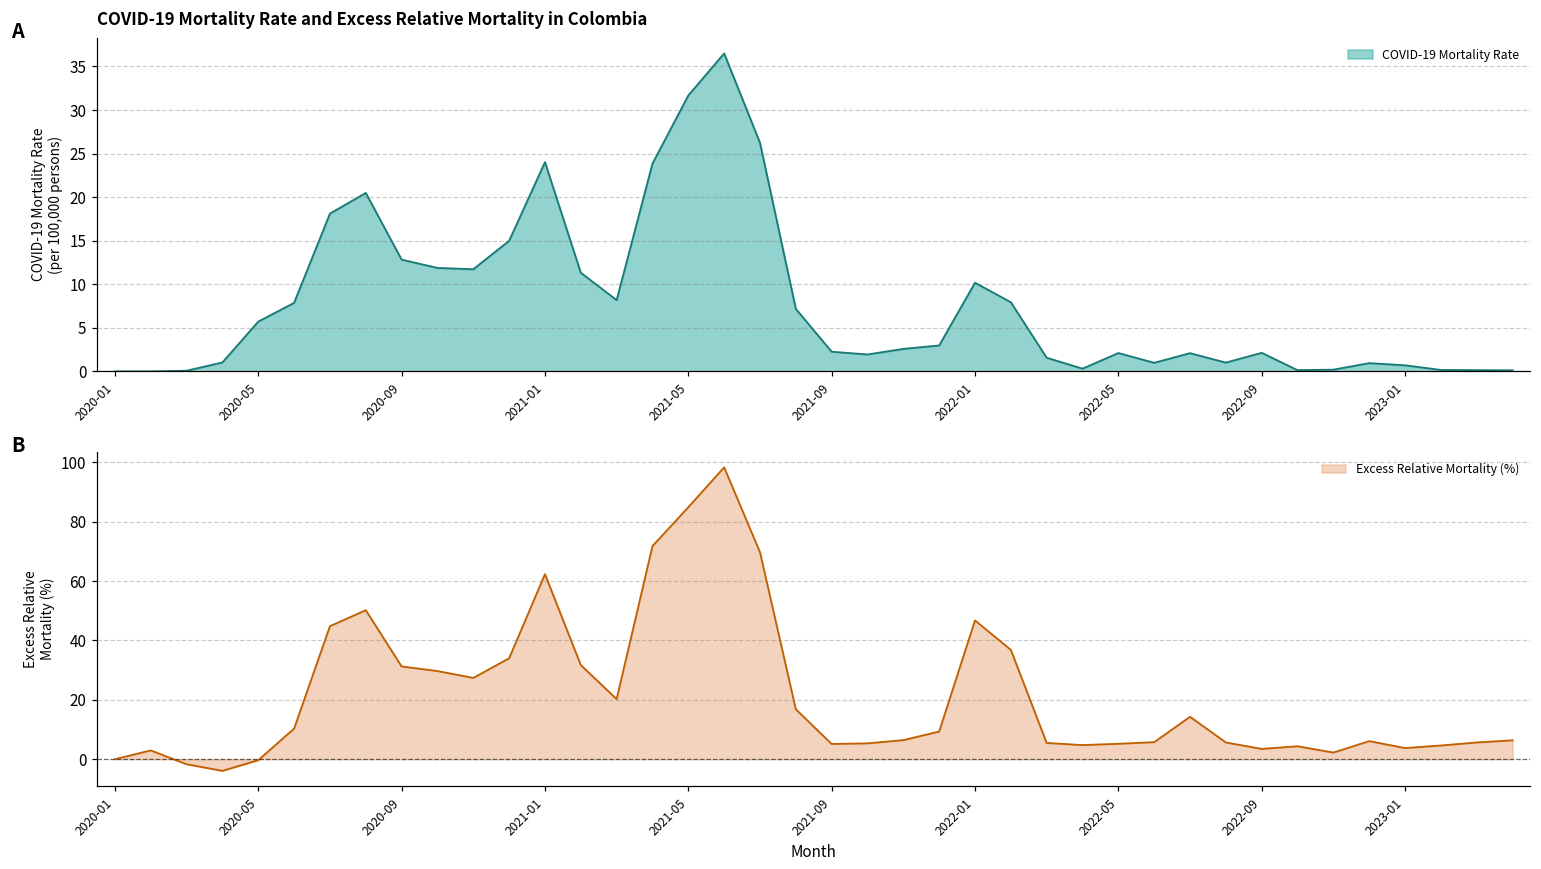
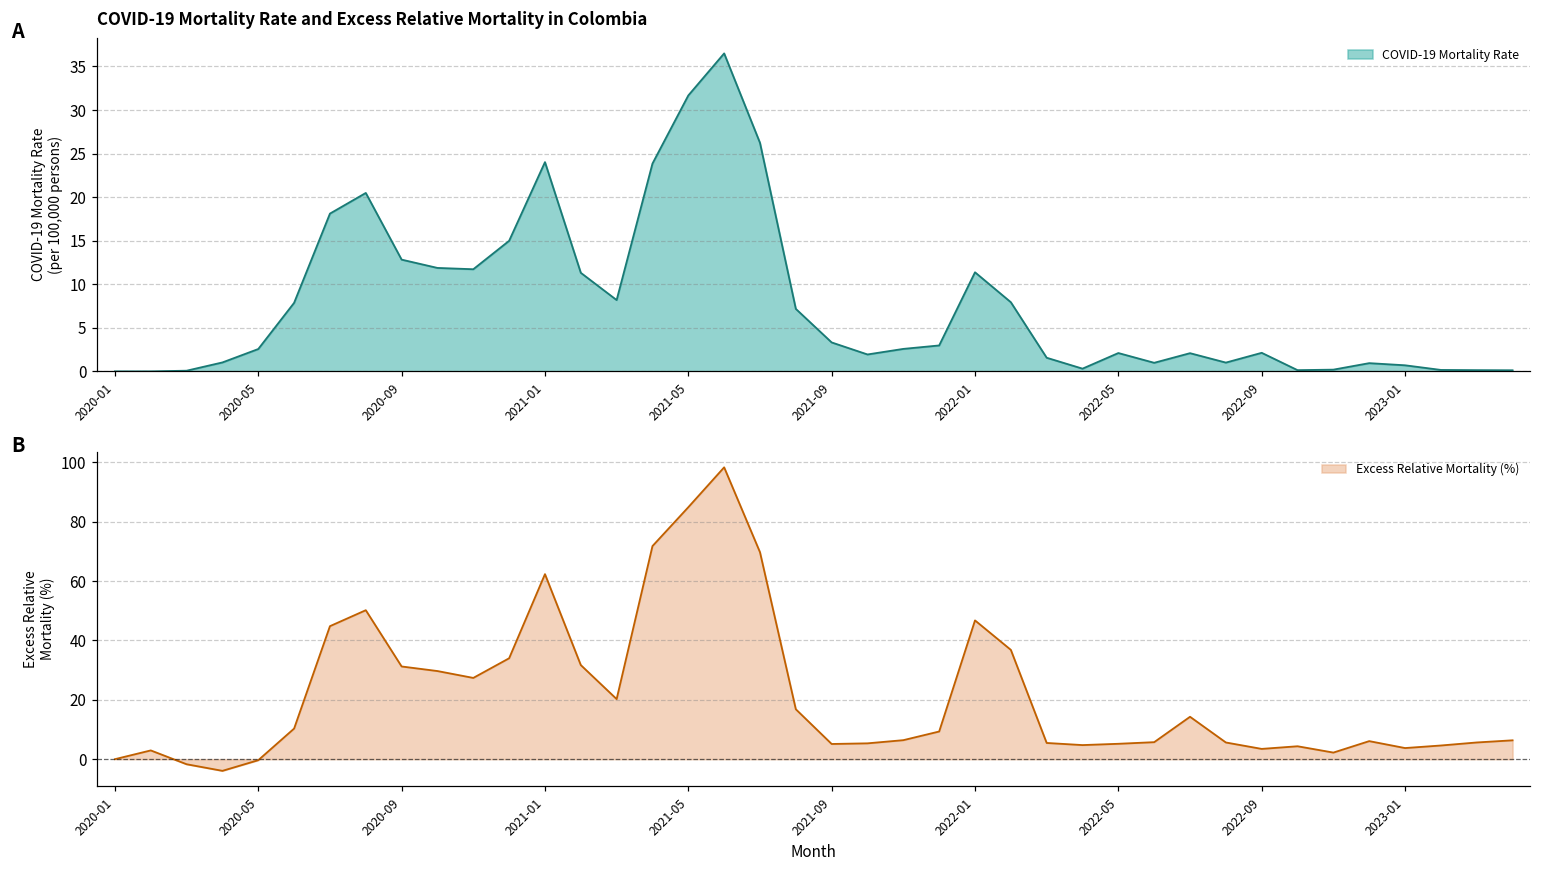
COVID-19 Mortality Rate and Excess Relative Mortality in Colombia, 2020-05: 6 -> 3
COVID-19 Mortality Rate and Excess Relative Mortality in Colombia, 2021-09: 2 -> 3
COVID-19 Mortality Rate and Excess Relative Mortality in Colombia, 2022-01: 10 -> 11
